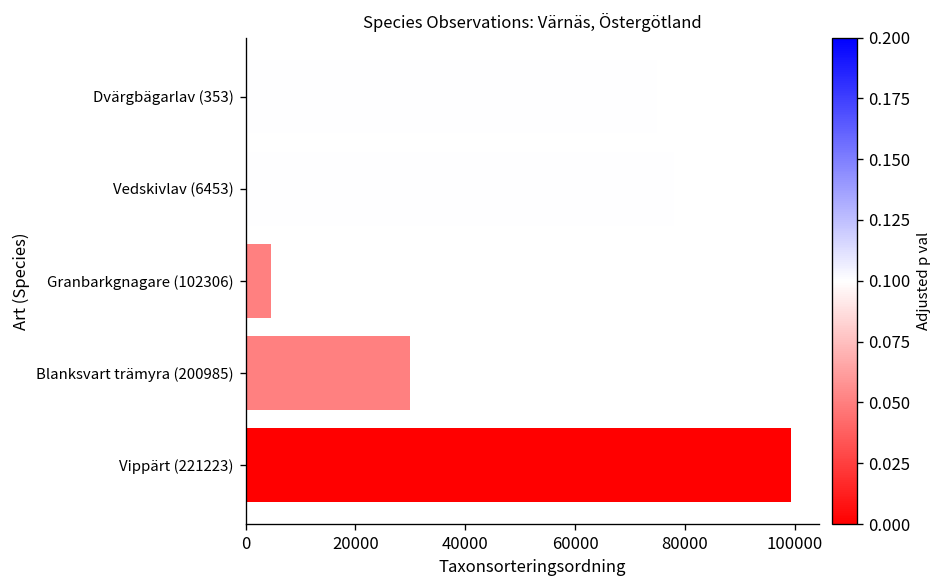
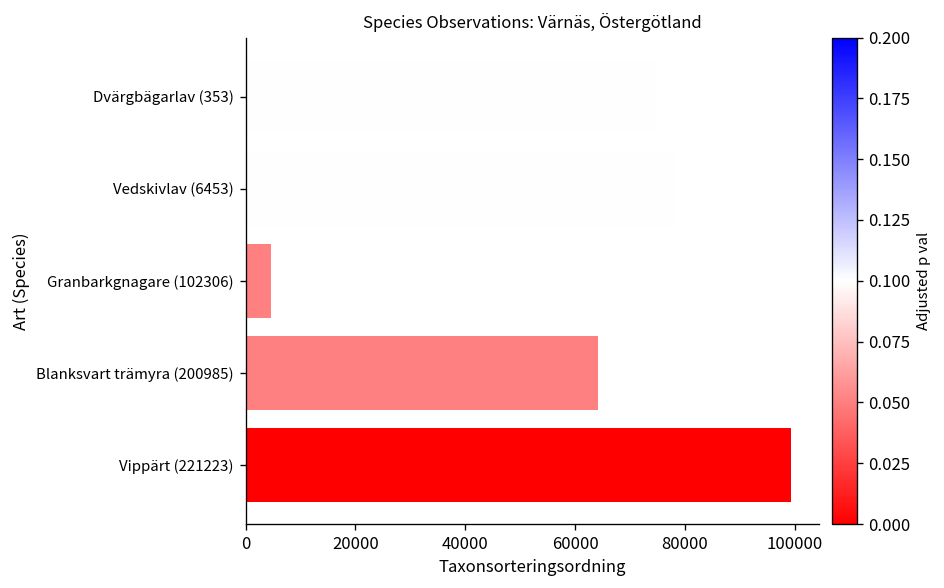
Blanksvart trämyra (200985): 30000 -> 64000
